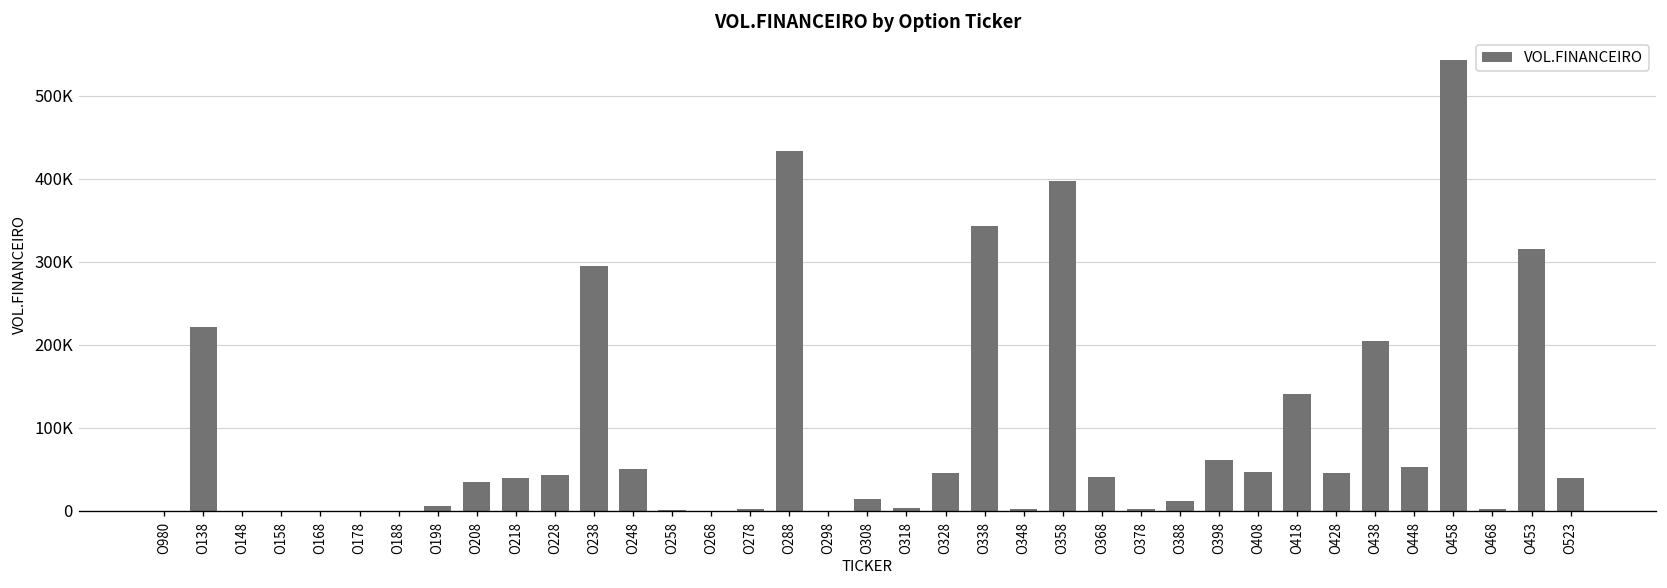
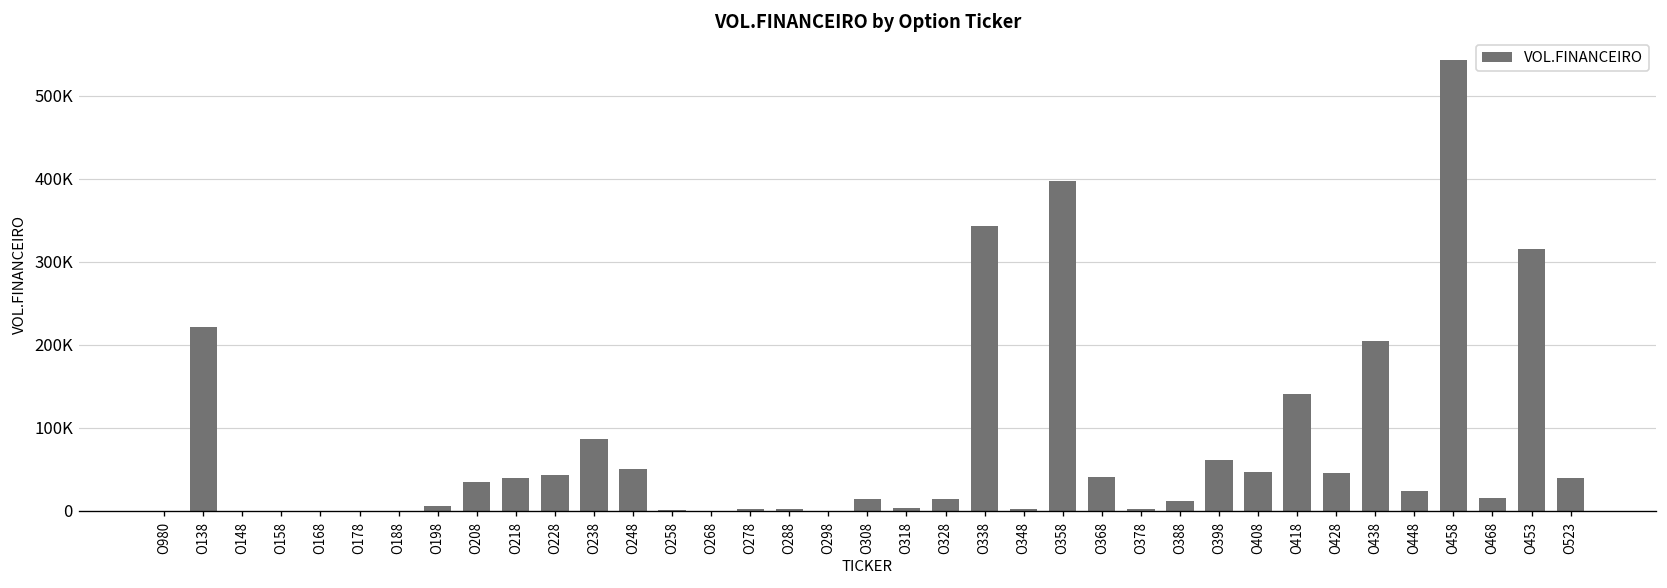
O238: 290000 -> 90000
O288: 430000 -> 0
O328: 50000 -> 10000
O448: 50000 -> 20000
O468: 0 -> 20000
